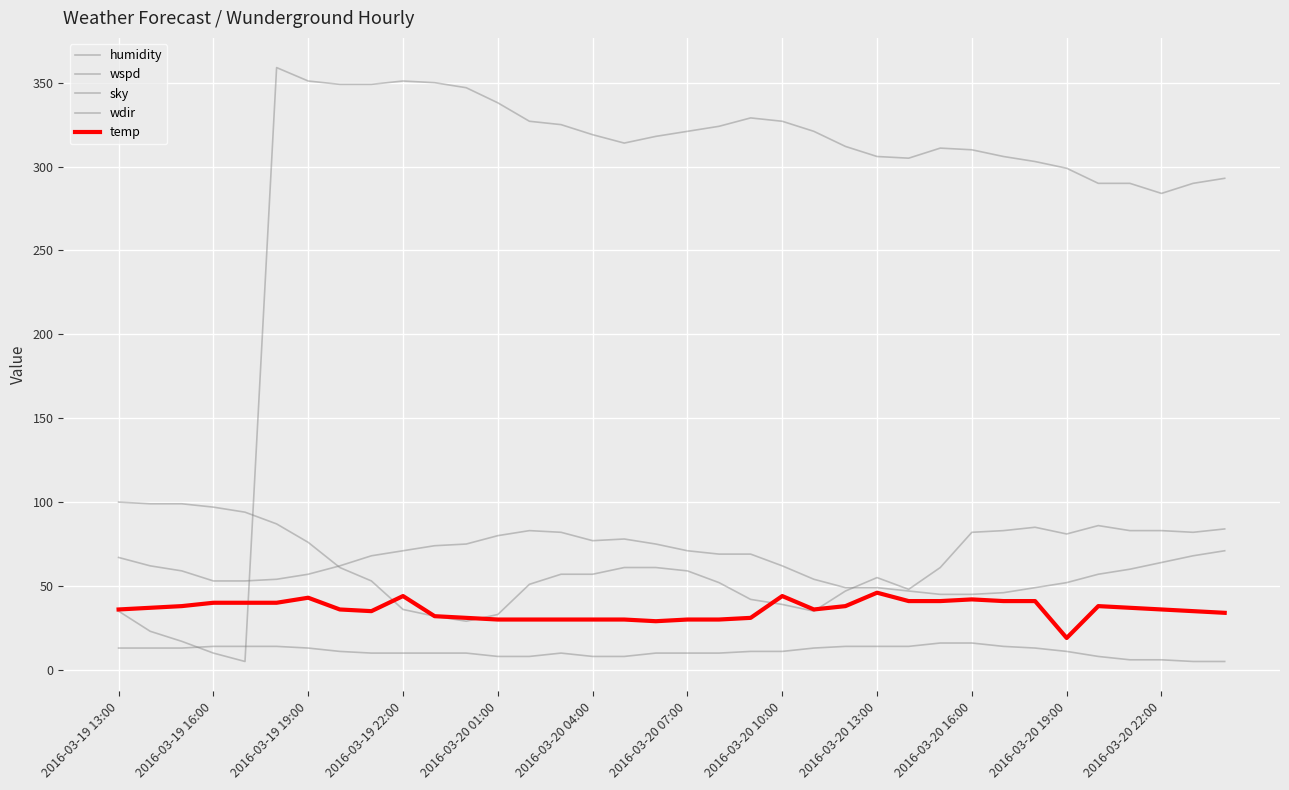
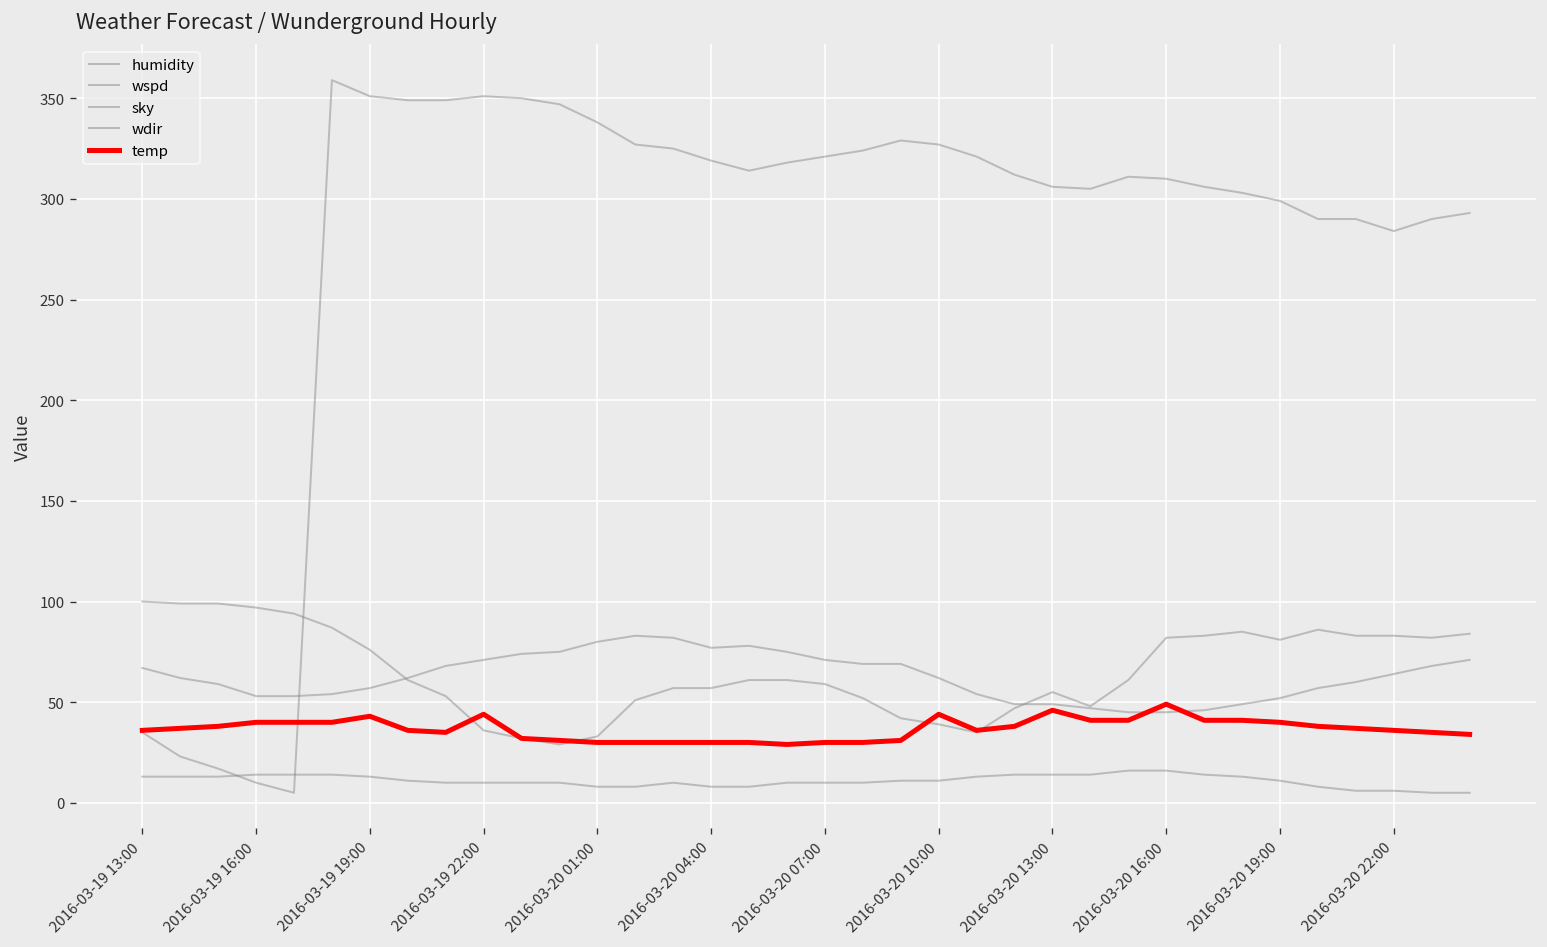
temp, 2016-03-20 16:00: 42 -> 49
temp, 2016-03-20 19:00: 19 -> 40
